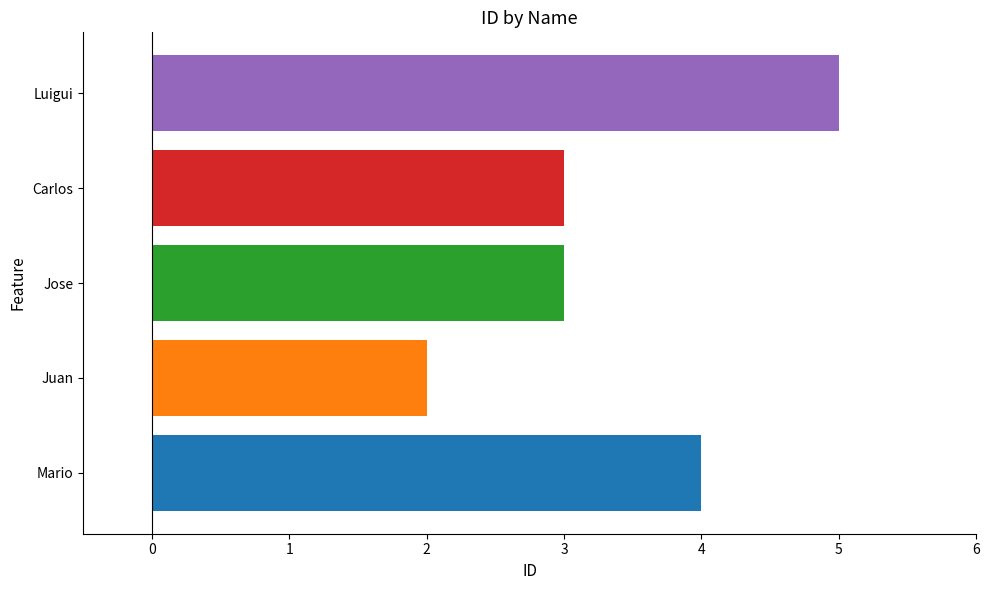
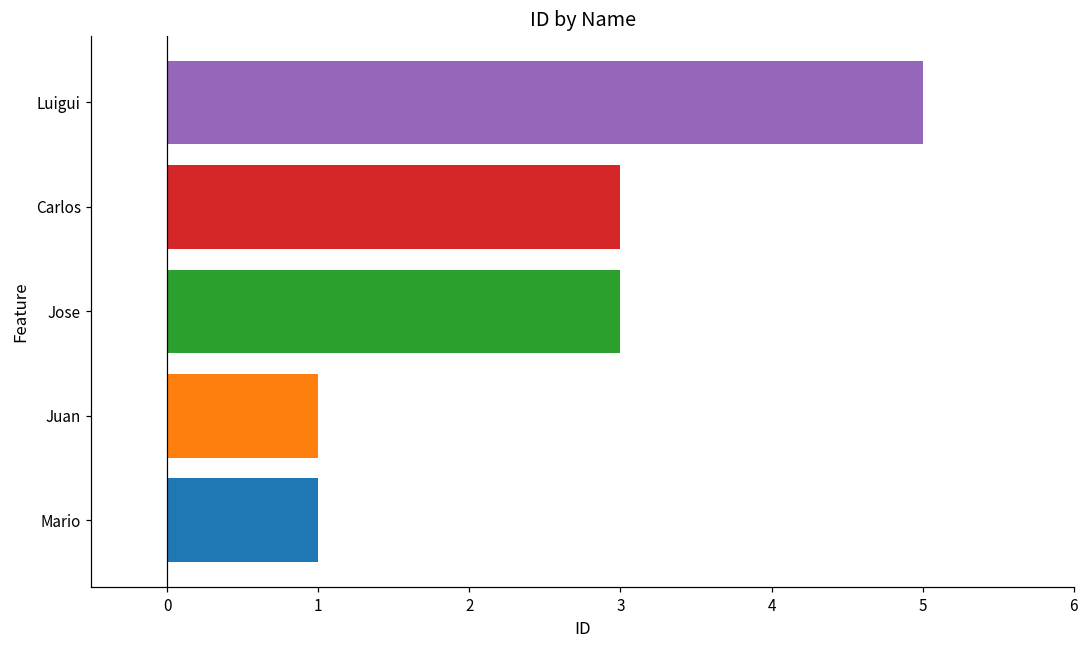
Juan: 2 -> 1
Mario: 4 -> 1
